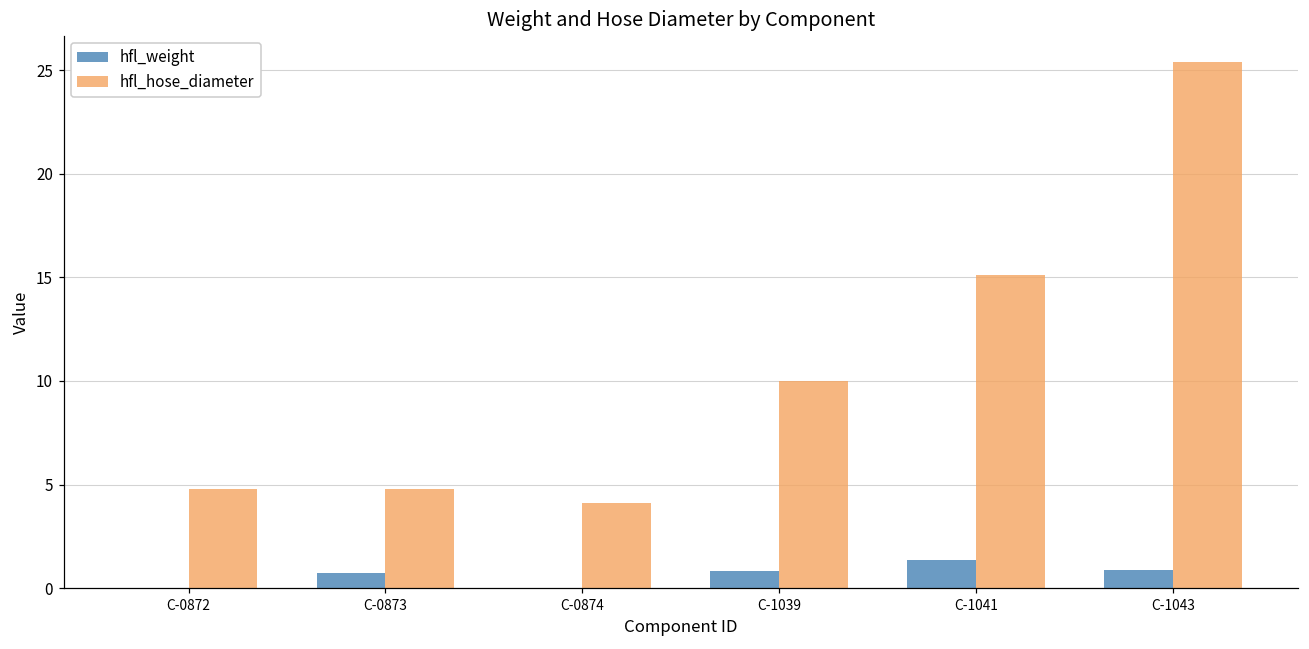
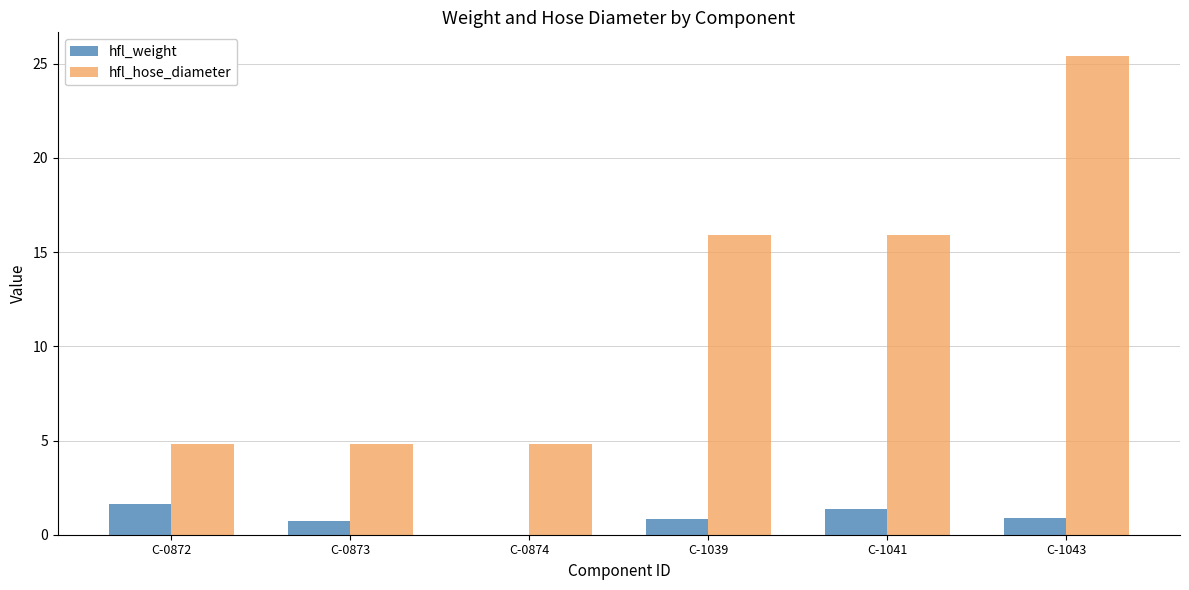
hfl_weight, C-0872: 0.0 -> 1.6
hfl_hose_diameter, C-0874: 4.1 -> 4.8
hfl_hose_diameter, C-1039: 10.0 -> 15.9
hfl_hose_diameter, C-1041: 15.1 -> 15.9
